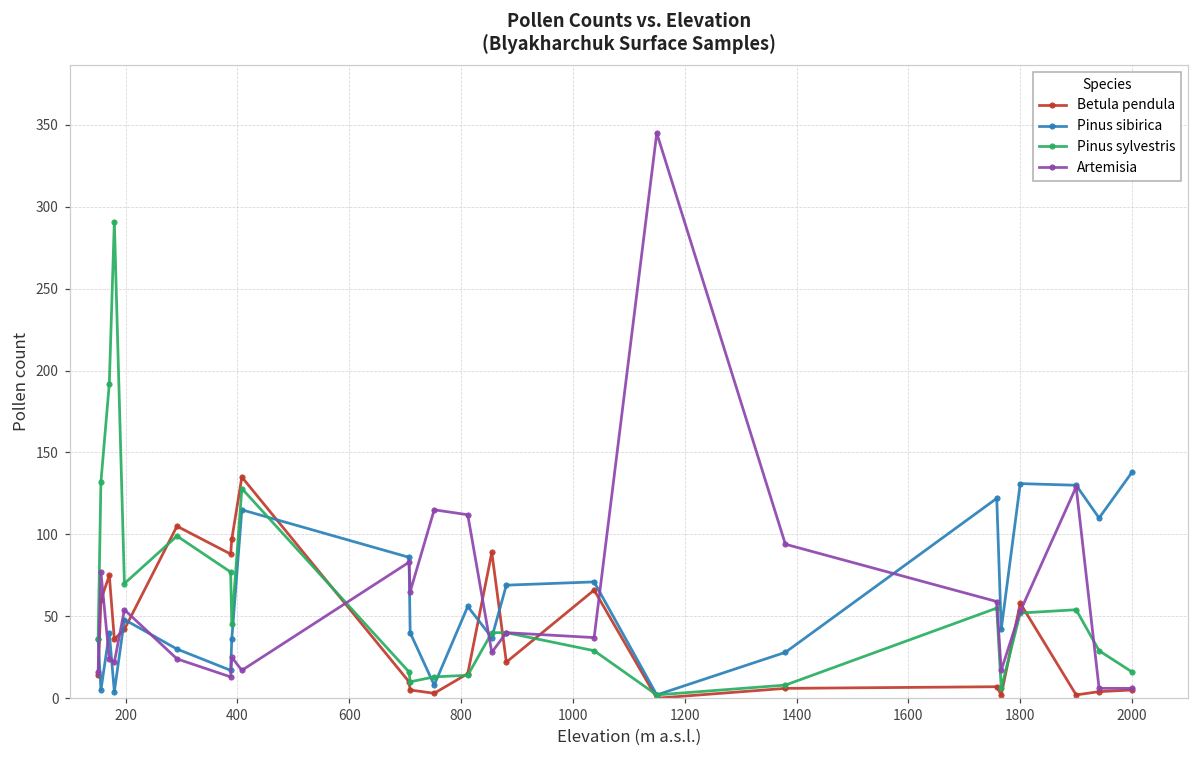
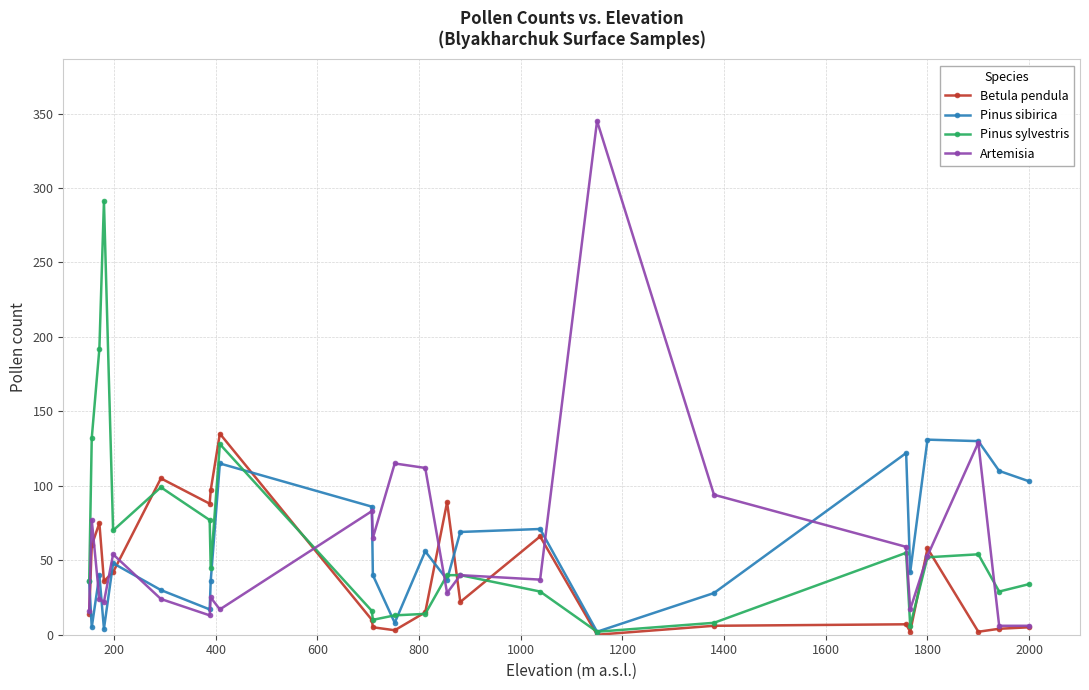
Pinus sibirica, 2000: 138 -> 103
Pinus sylvestris, 2000: 16 -> 34
